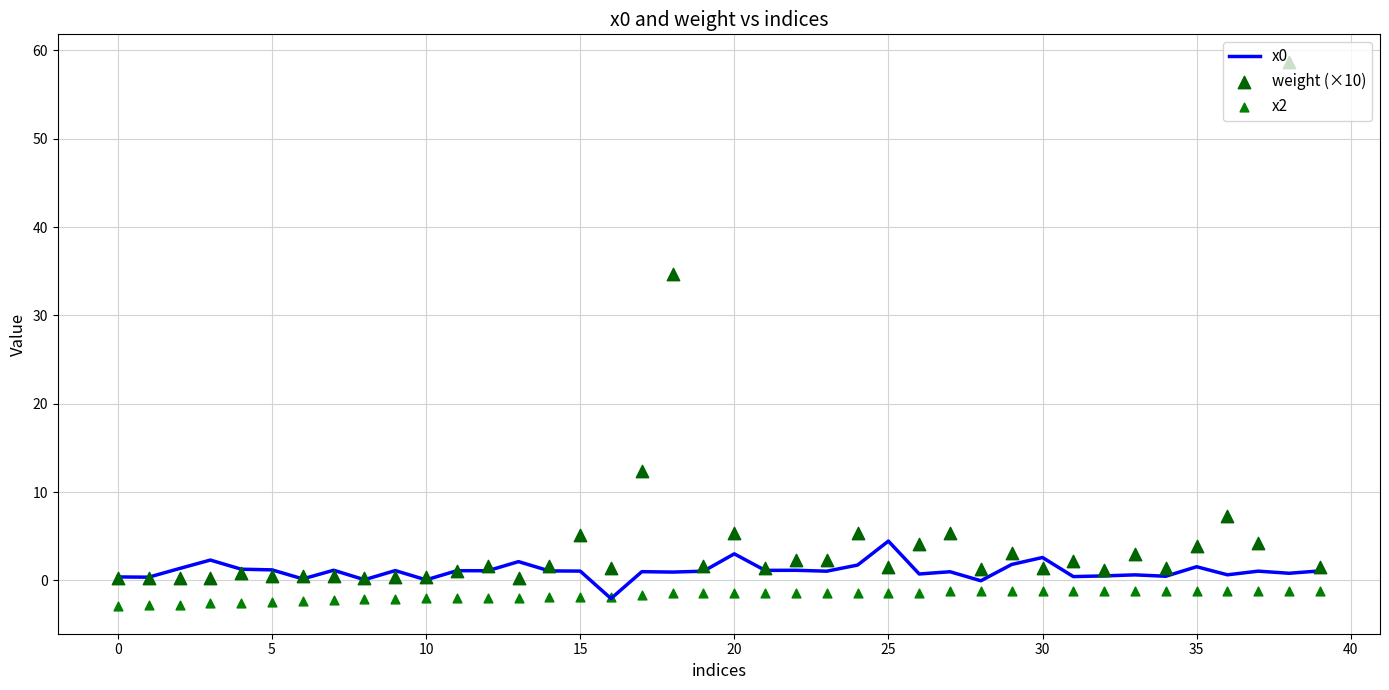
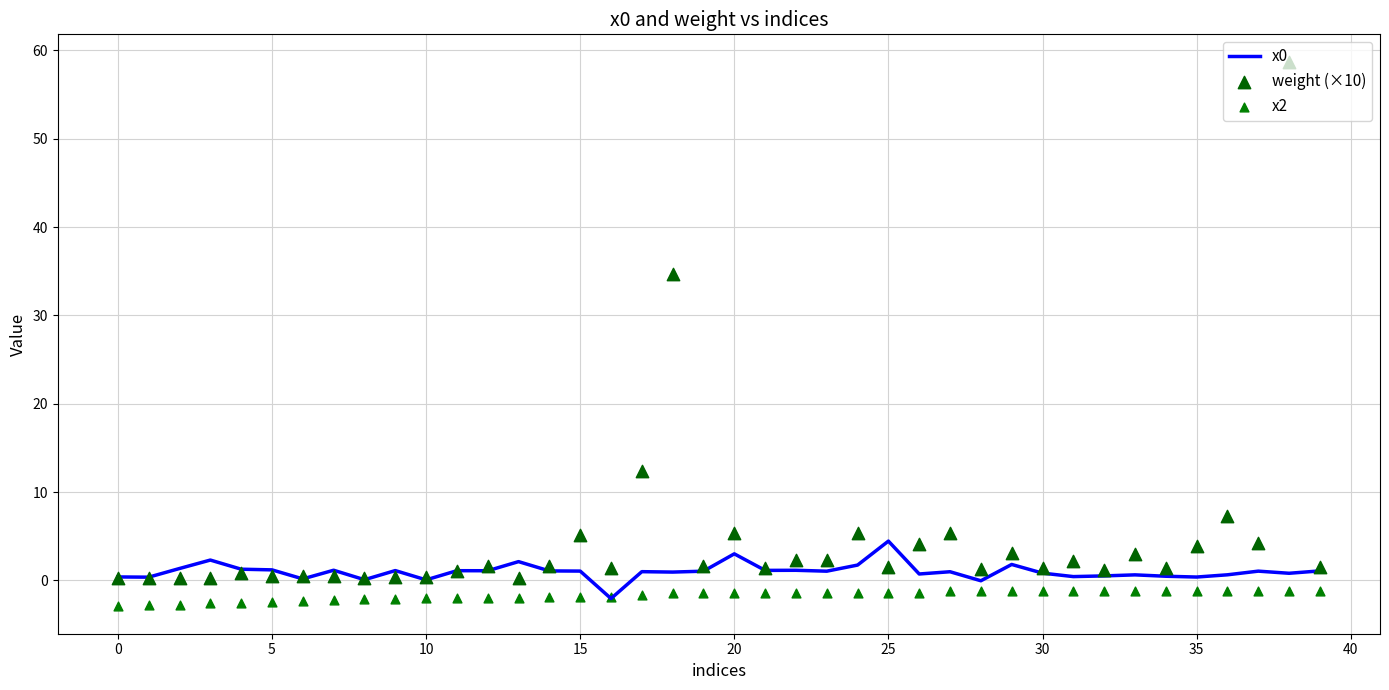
x0, 30: 3 -> 1
x0, 35: 2 -> 0
